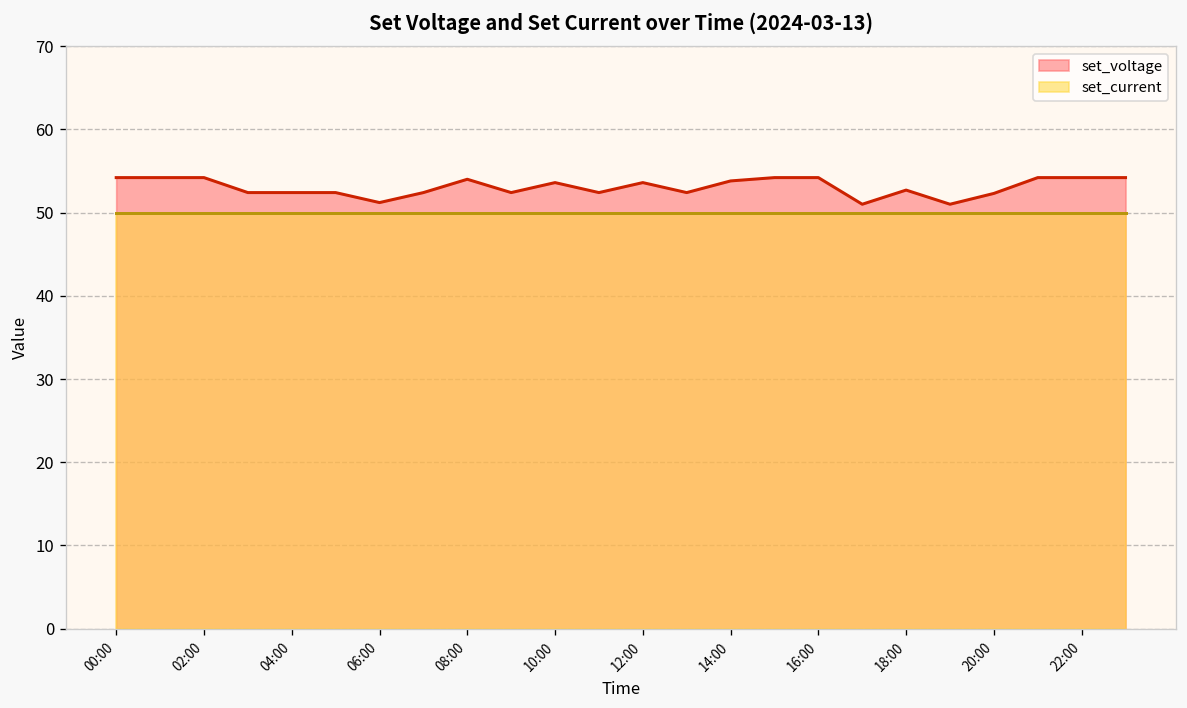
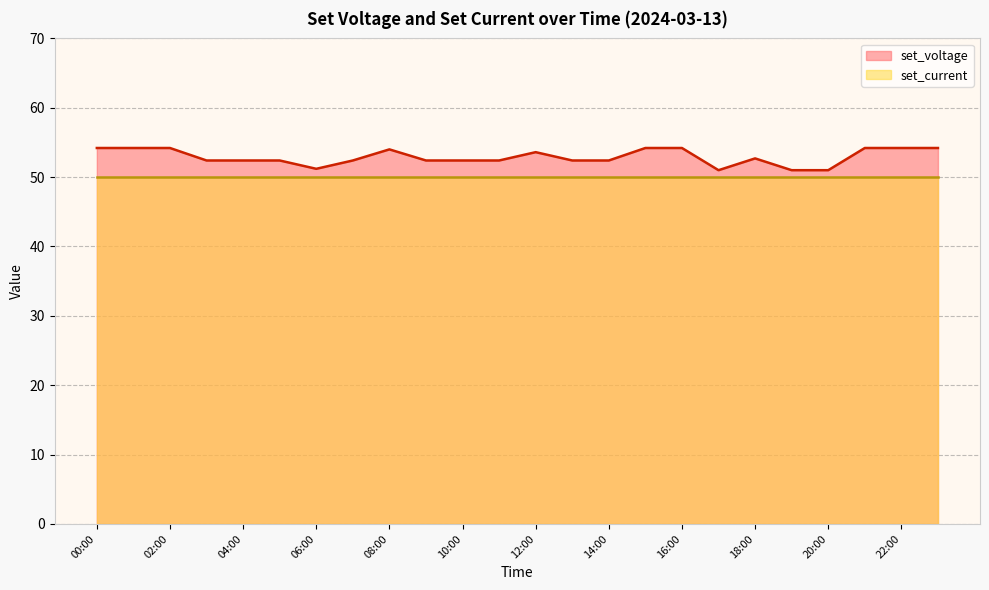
set_voltage, 10:00: 54 -> 52
set_voltage, 14:00: 54 -> 52
set_voltage, 20:00: 52 -> 51
